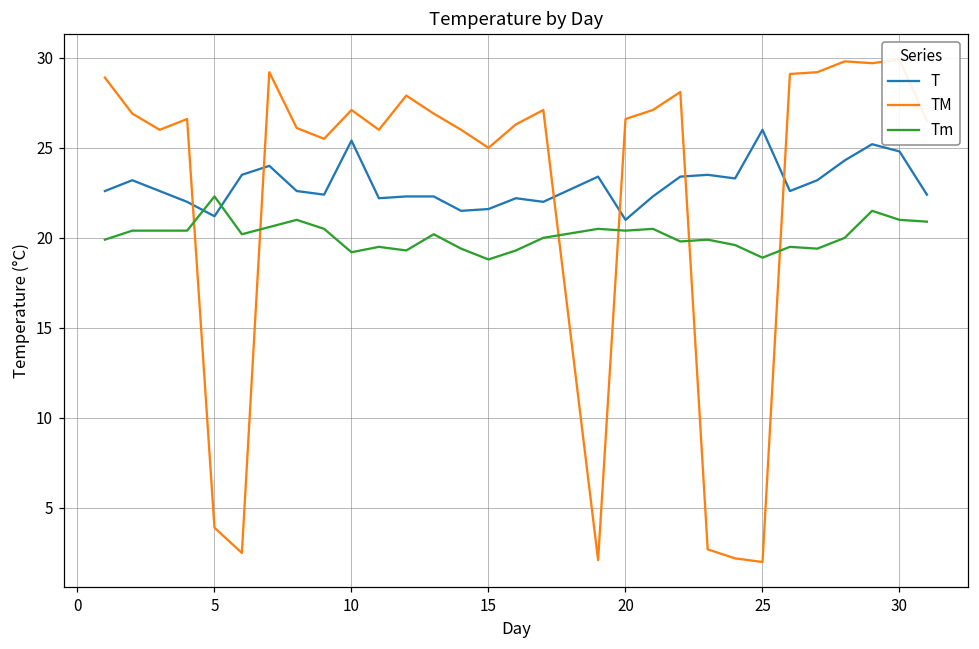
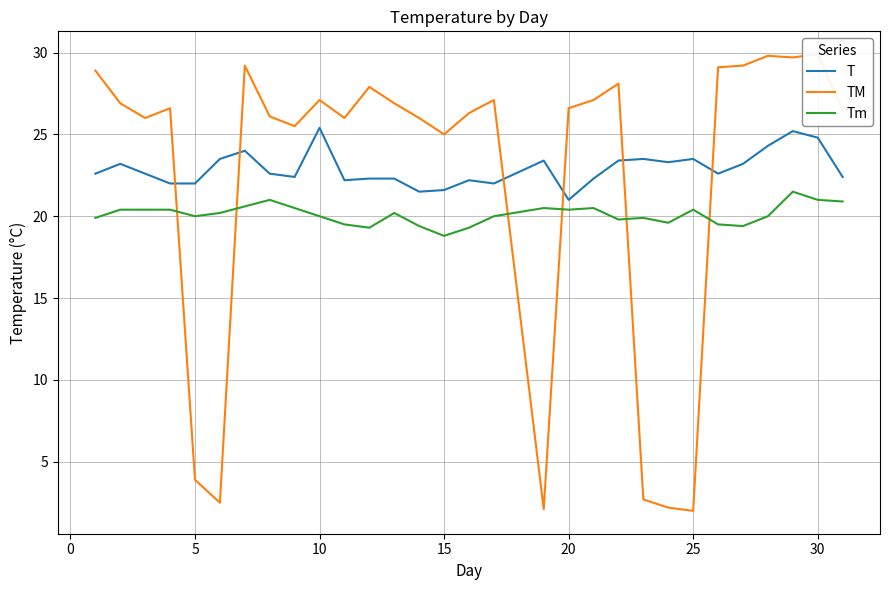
T, 5: 21.2 -> 22.0
Tm, 5: 22.3 -> 20.0
Tm, 10: 19.2 -> 20.0
T, 25: 26.0 -> 23.5
Tm, 25: 18.9 -> 20.4
